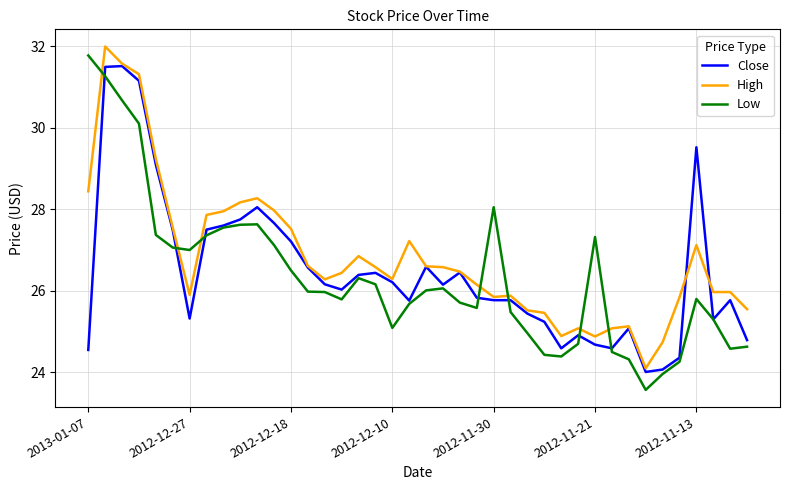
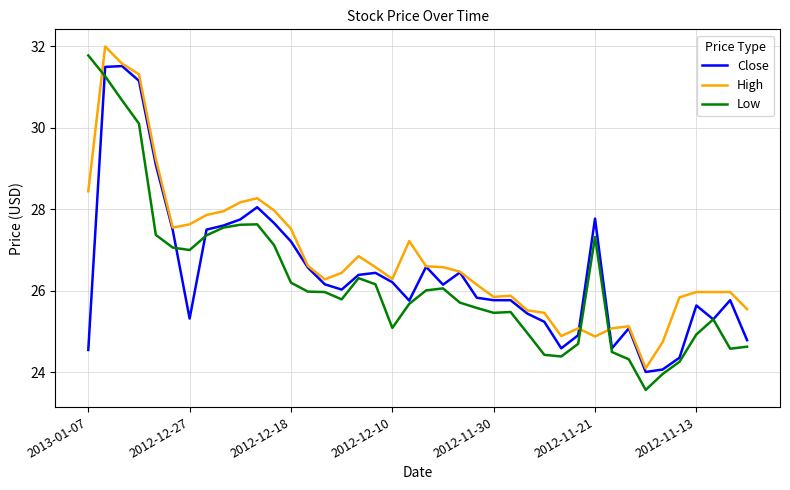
High, 2012-12-27: 25.9 -> 27.6
Low, 2012-12-18: 26.5 -> 26.2
Low, 2012-11-30: 28.1 -> 25.5
Close, 2012-11-21: 24.7 -> 27.8
Close, 2012-11-13: 29.5 -> 25.6
High, 2012-11-13: 27.1 -> 26.0
Low, 2012-11-13: 25.8 -> 24.9
